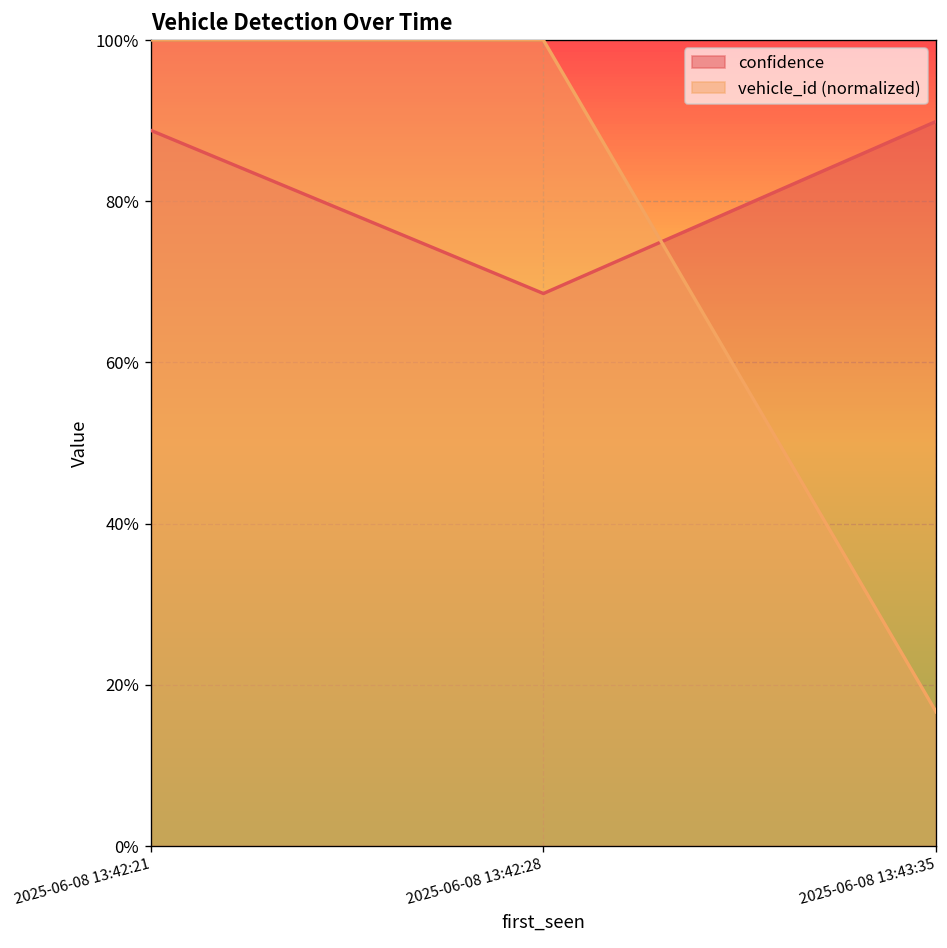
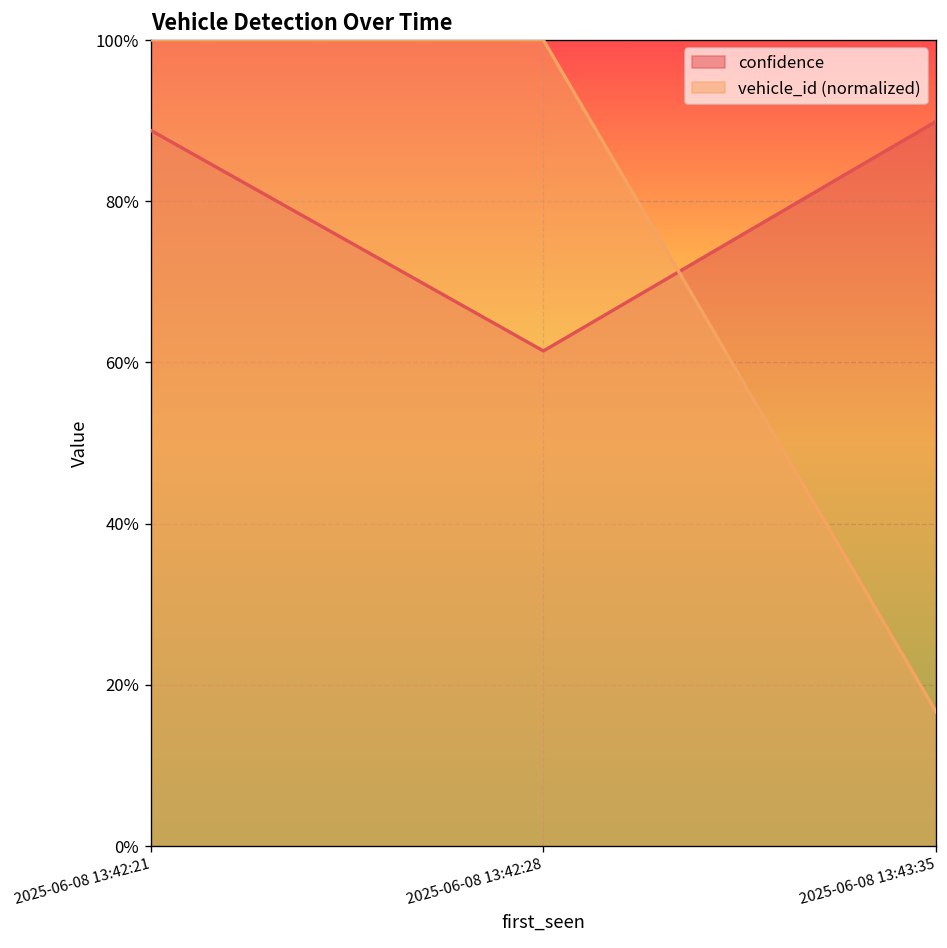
confidence, 2025-06-08 13:42:28: 69% -> 61%
